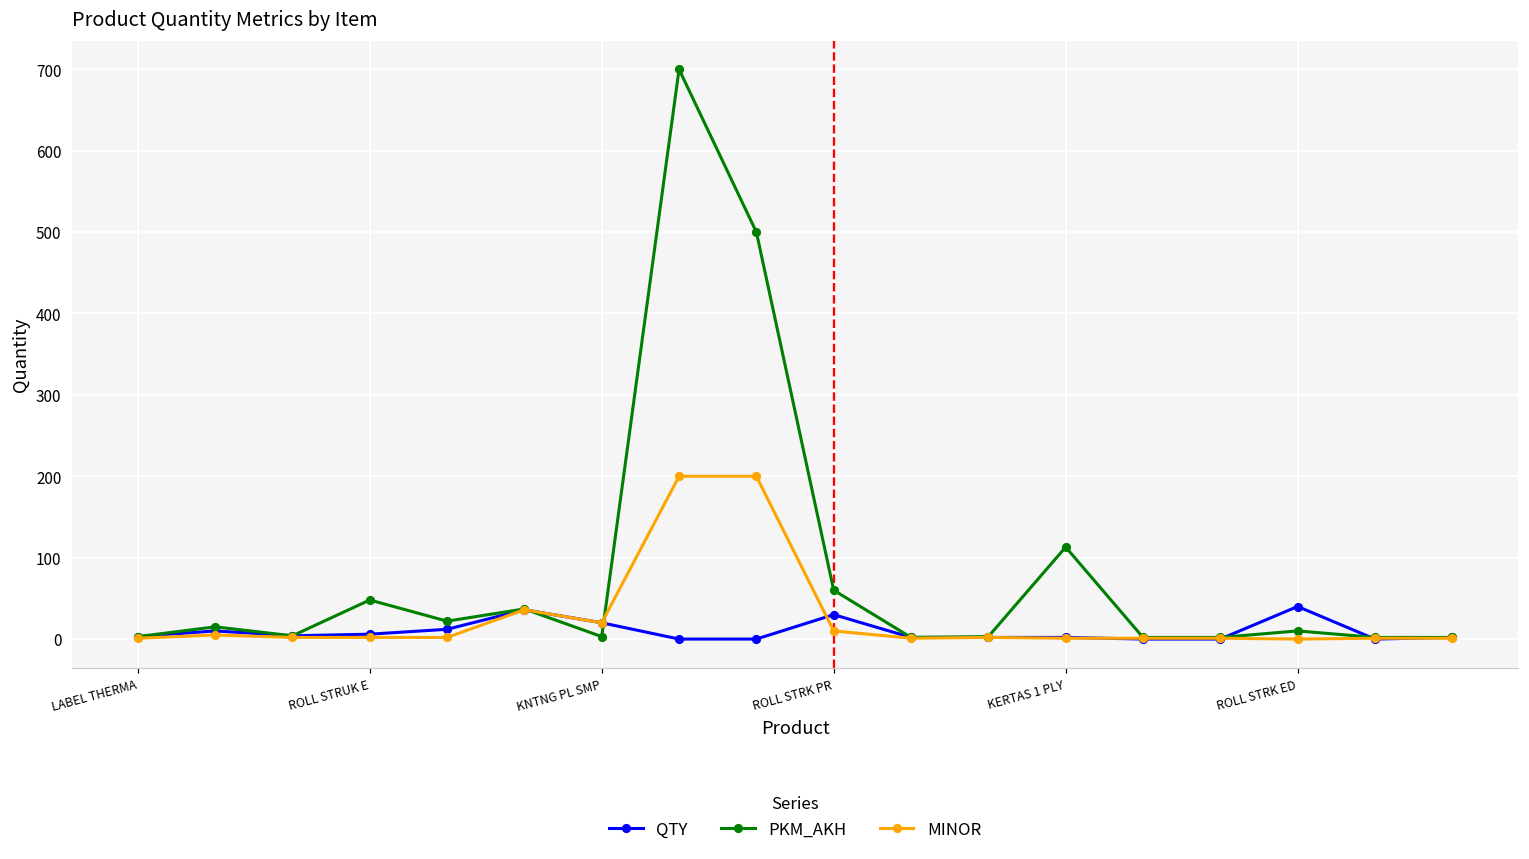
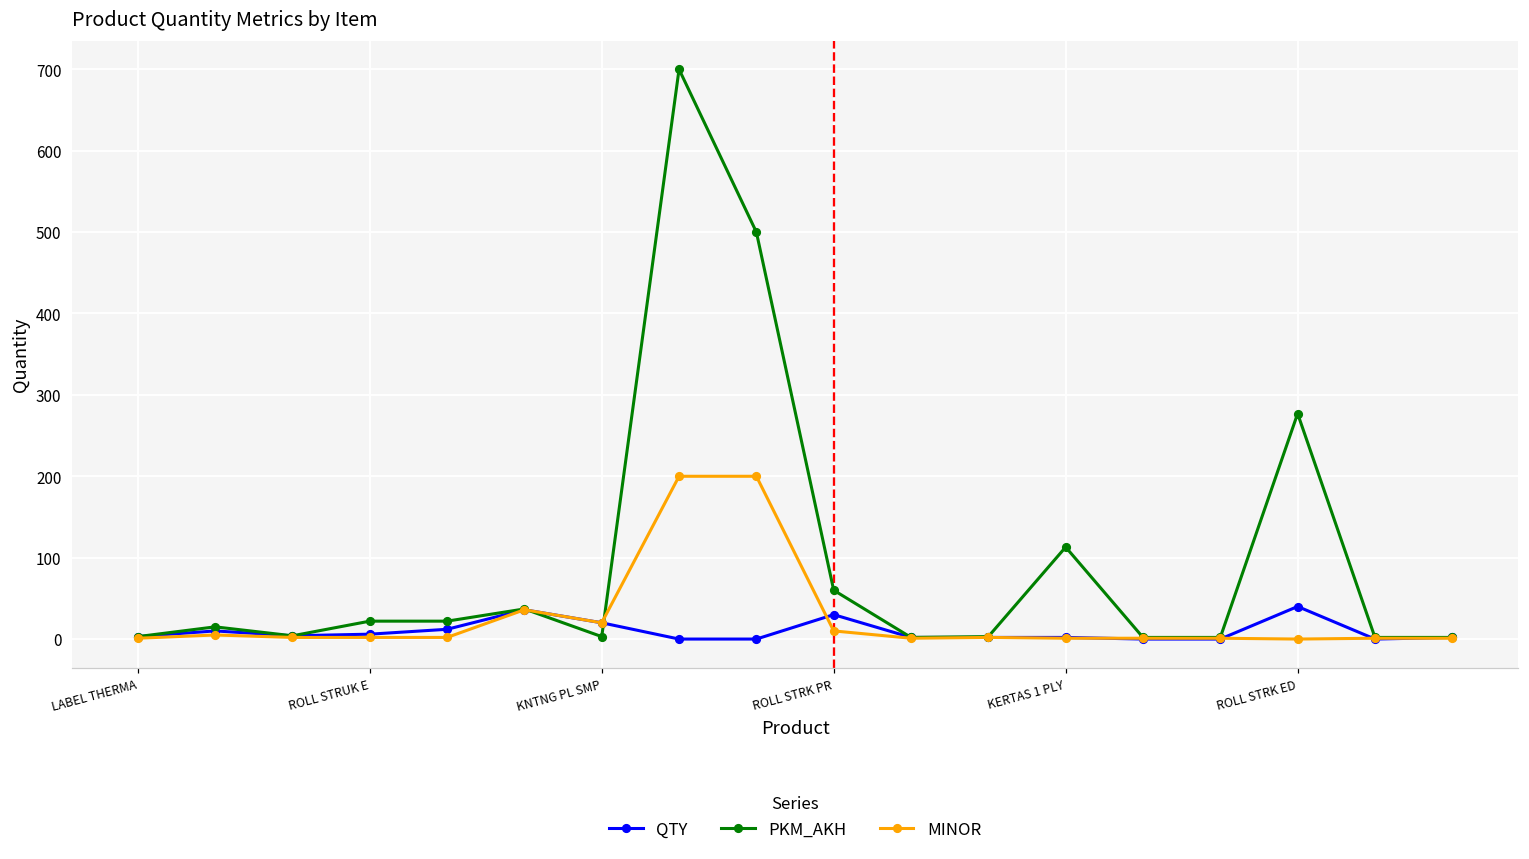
PKM_AKH, ROLL STRUK E: 50 -> 20
PKM_AKH, ROLL STRK ED: 10 -> 280
